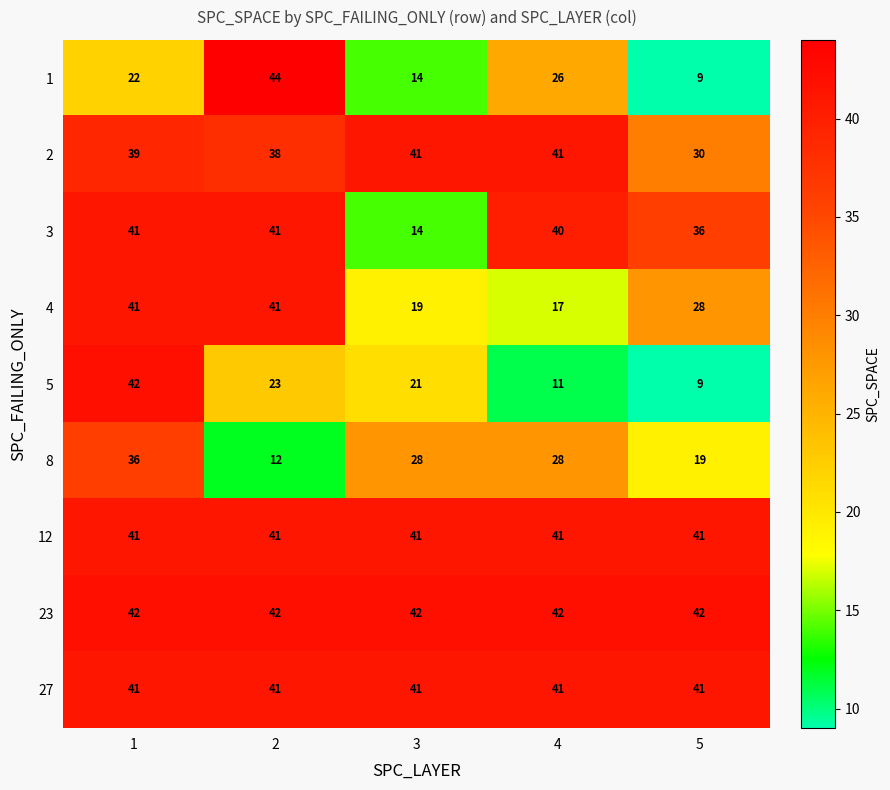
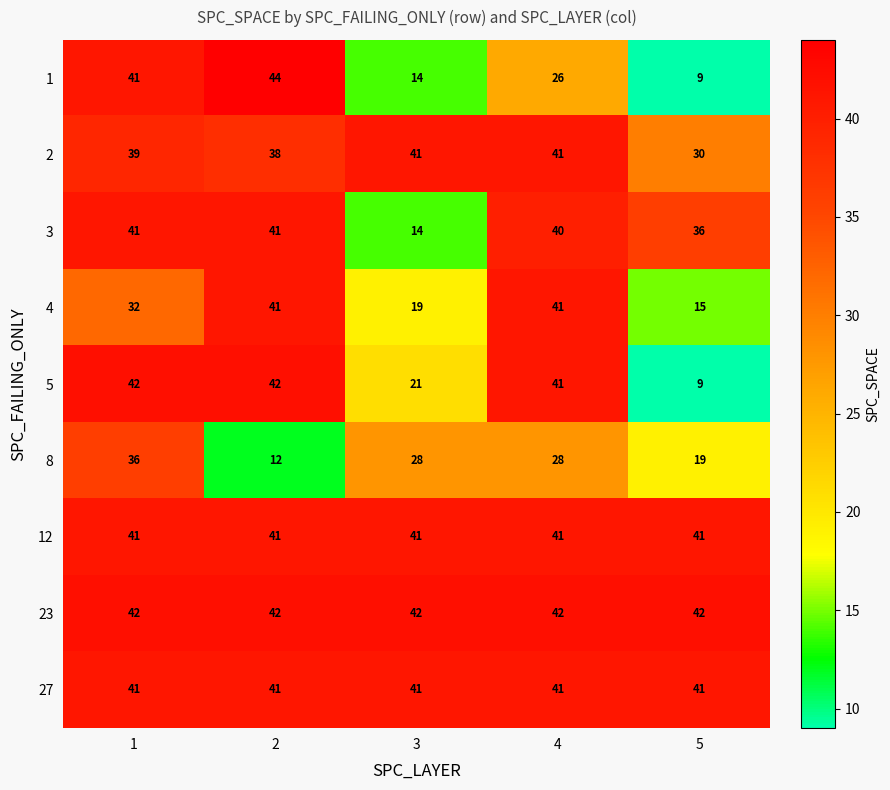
1, 1: 22 -> 41
4, 1: 41 -> 32
4, 4: 17 -> 41
4, 5: 28 -> 15
5, 2: 23 -> 42
5, 4: 11 -> 41
